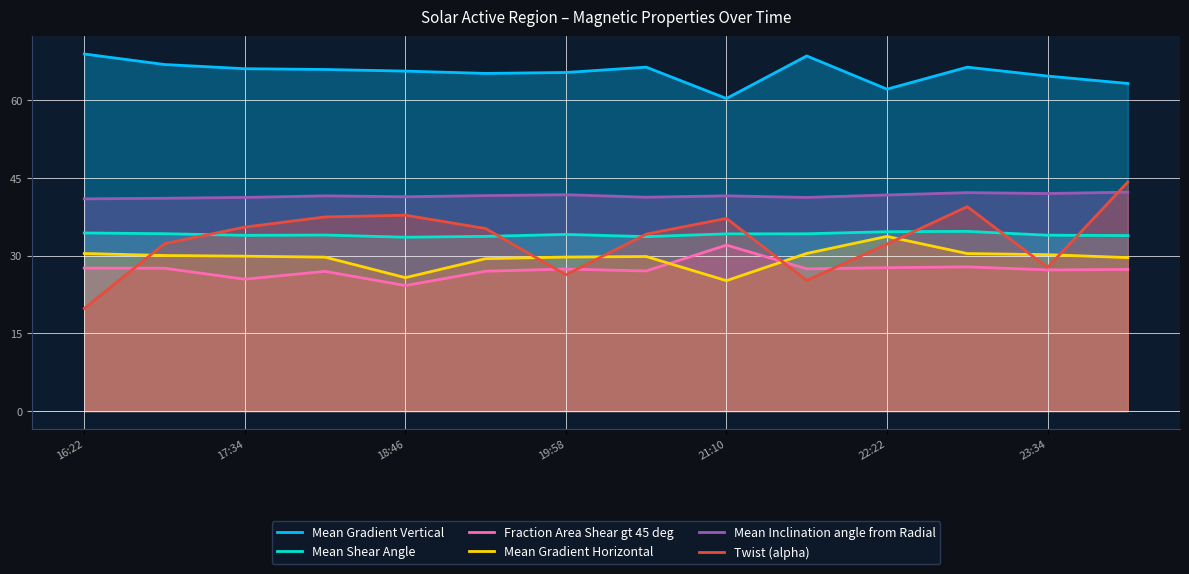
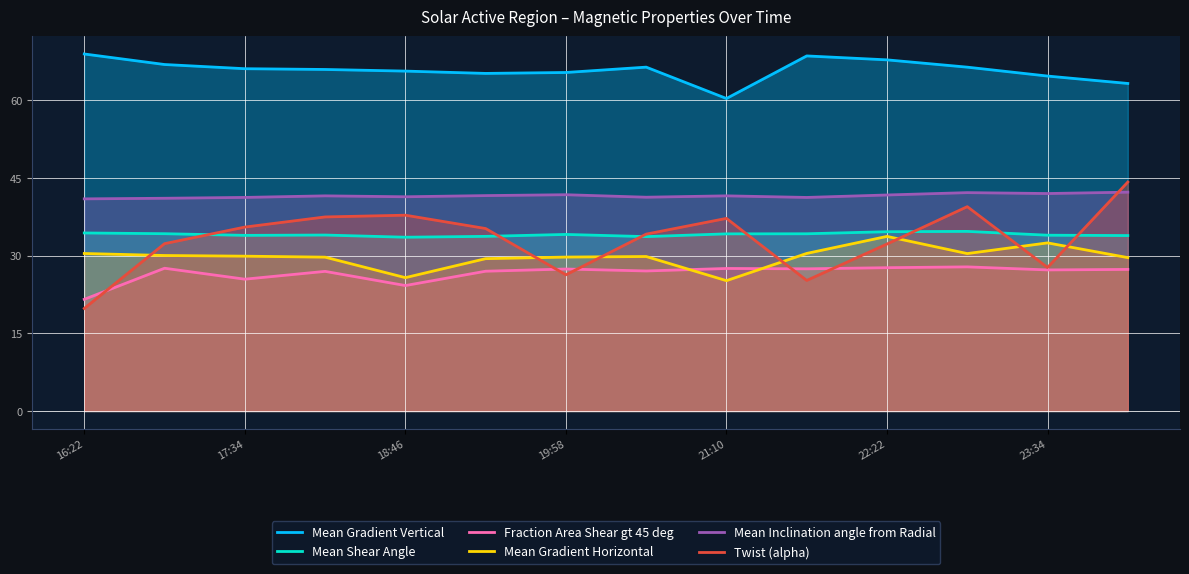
Fraction Area Shear gt 45 deg, 16:22: 28 -> 22
Fraction Area Shear gt 45 deg, 21:10: 32 -> 28
Mean Gradient Vertical, 22:22: 62 -> 68
Mean Gradient Horizontal, 23:34: 30 -> 32
